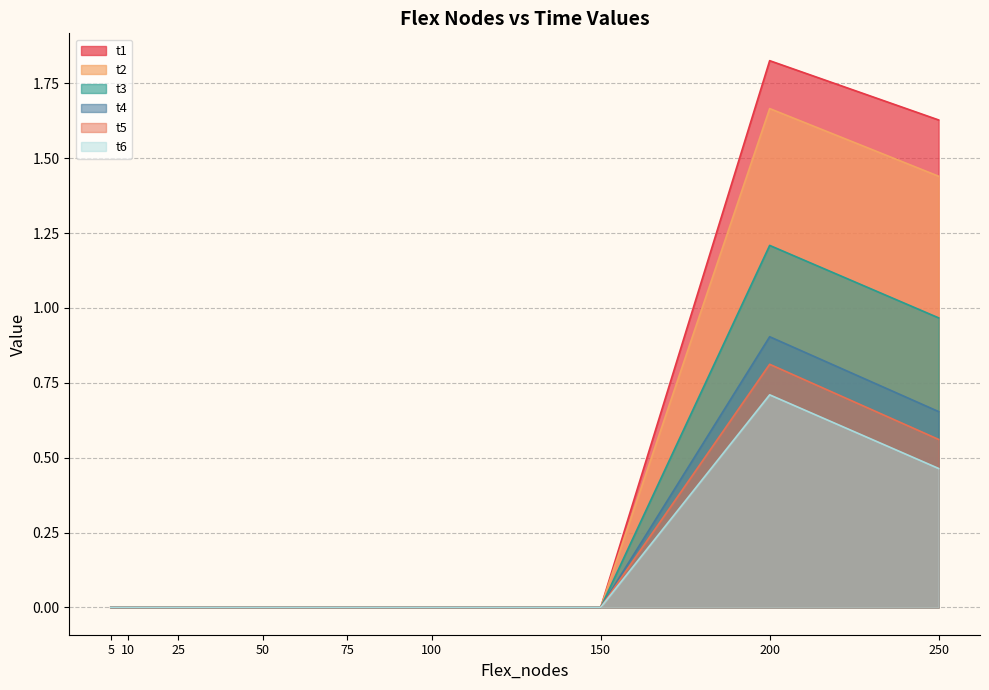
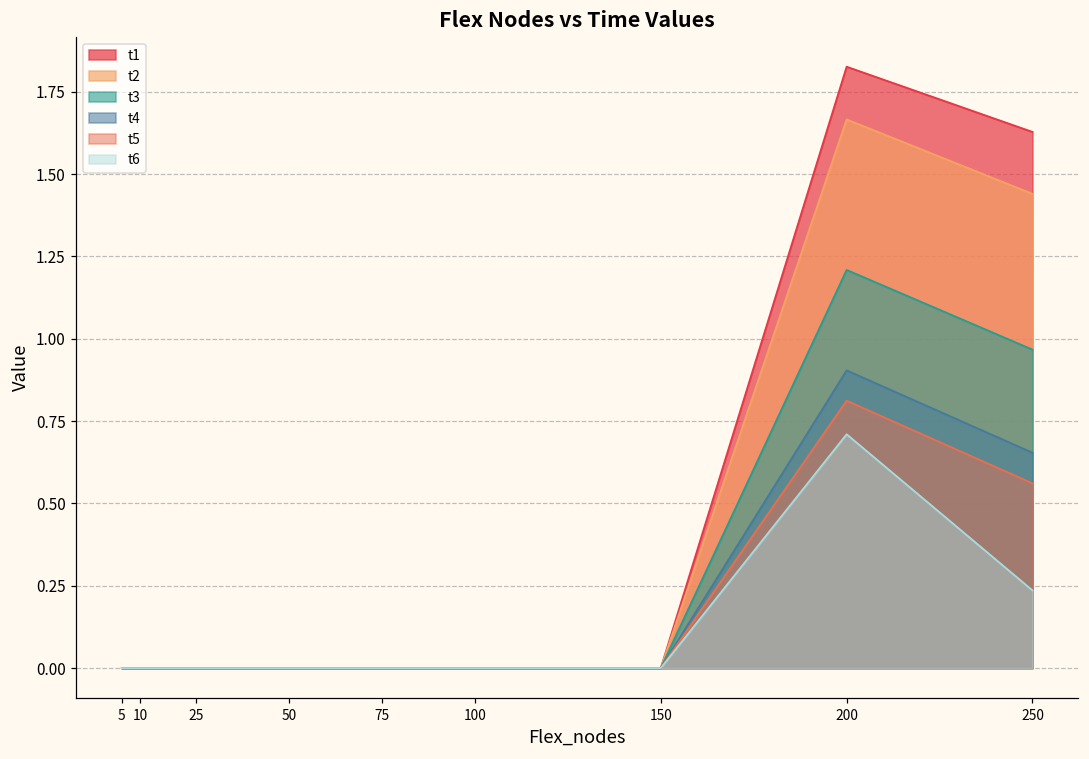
t6, 250: 0.46 -> 0.24
